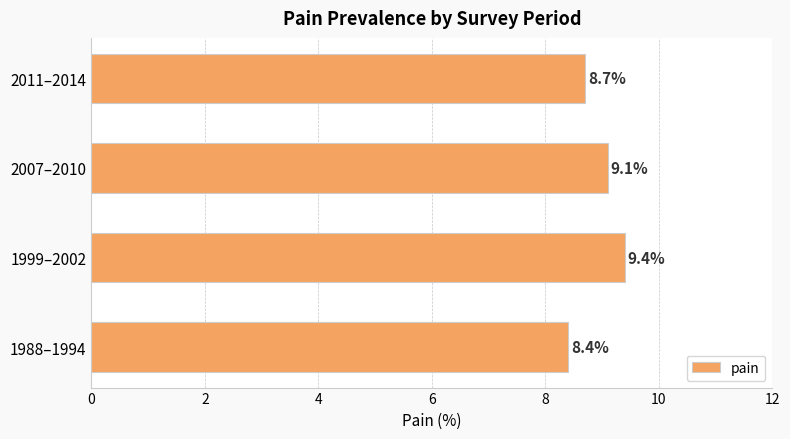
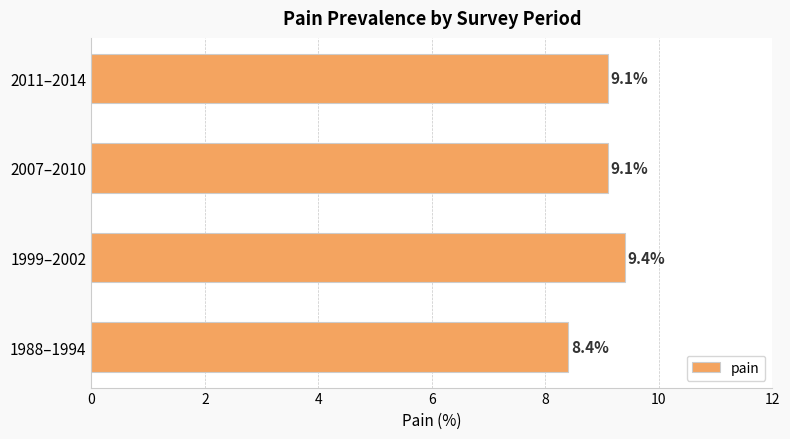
2011–2014: 8.7% -> 9.1%
